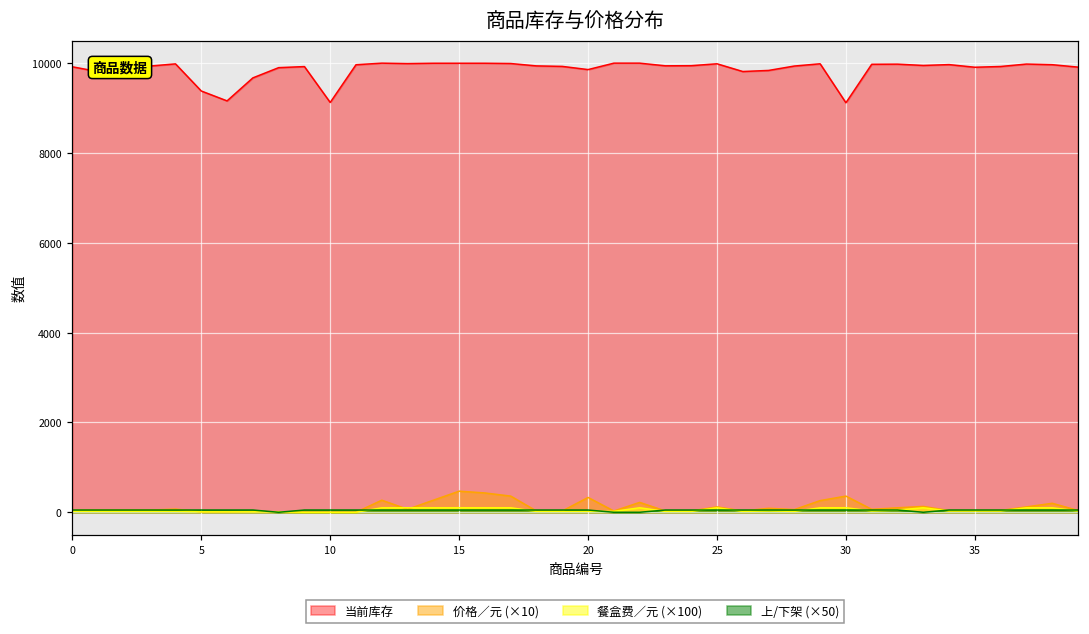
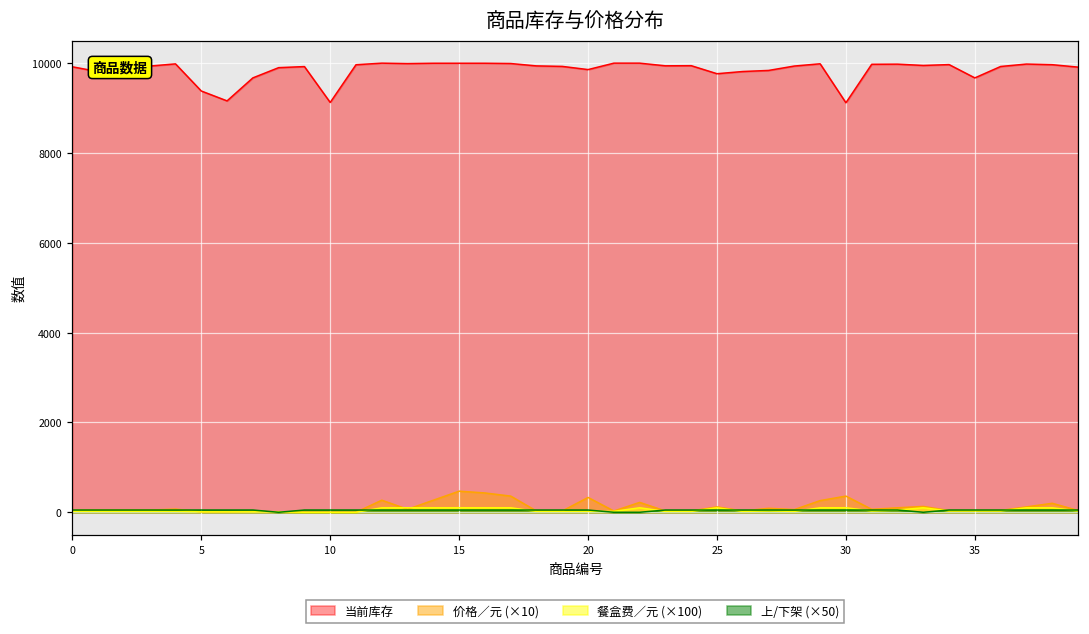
当前库存, 25: 10000 -> 9800
当前库存, 35: 9900 -> 9700
